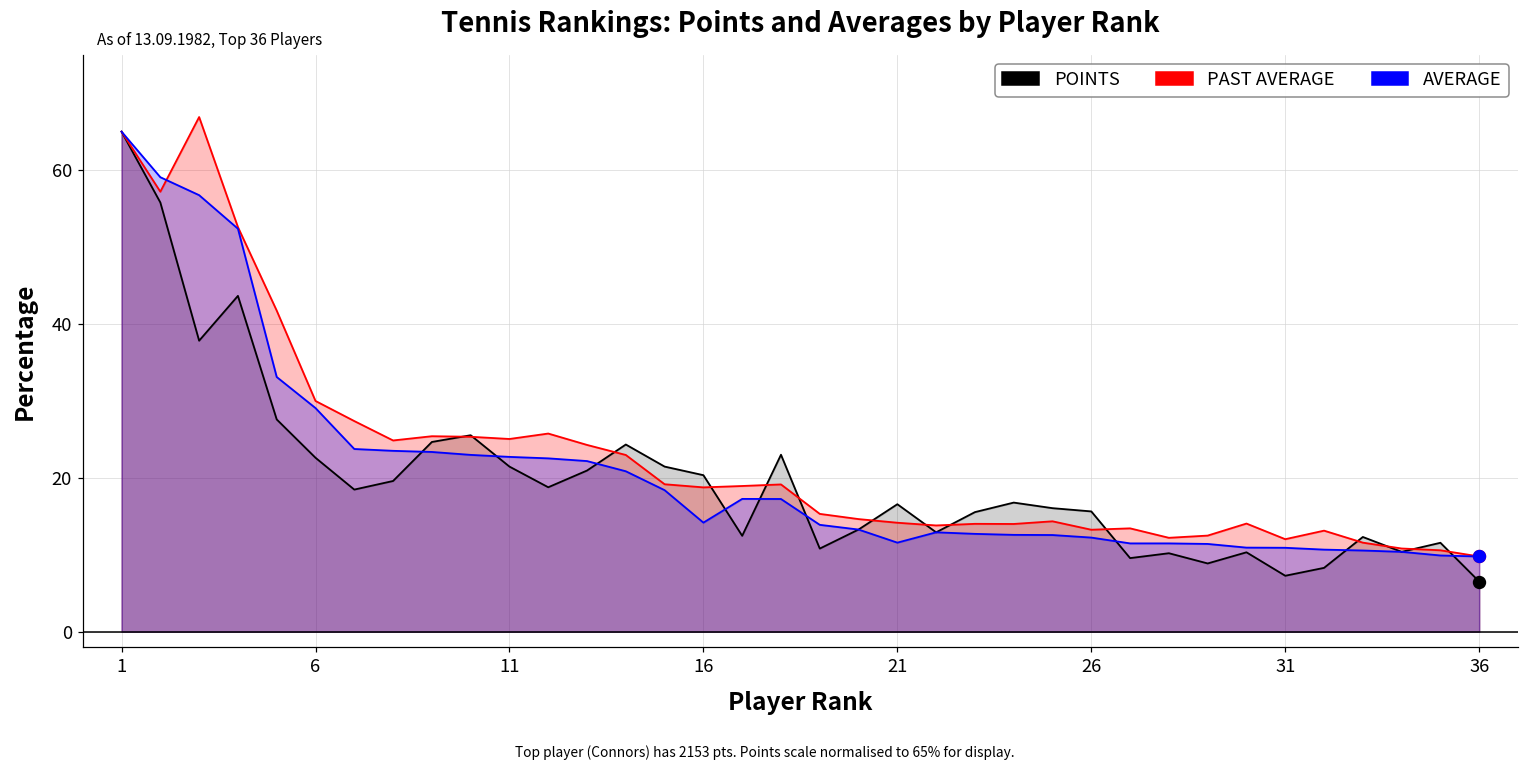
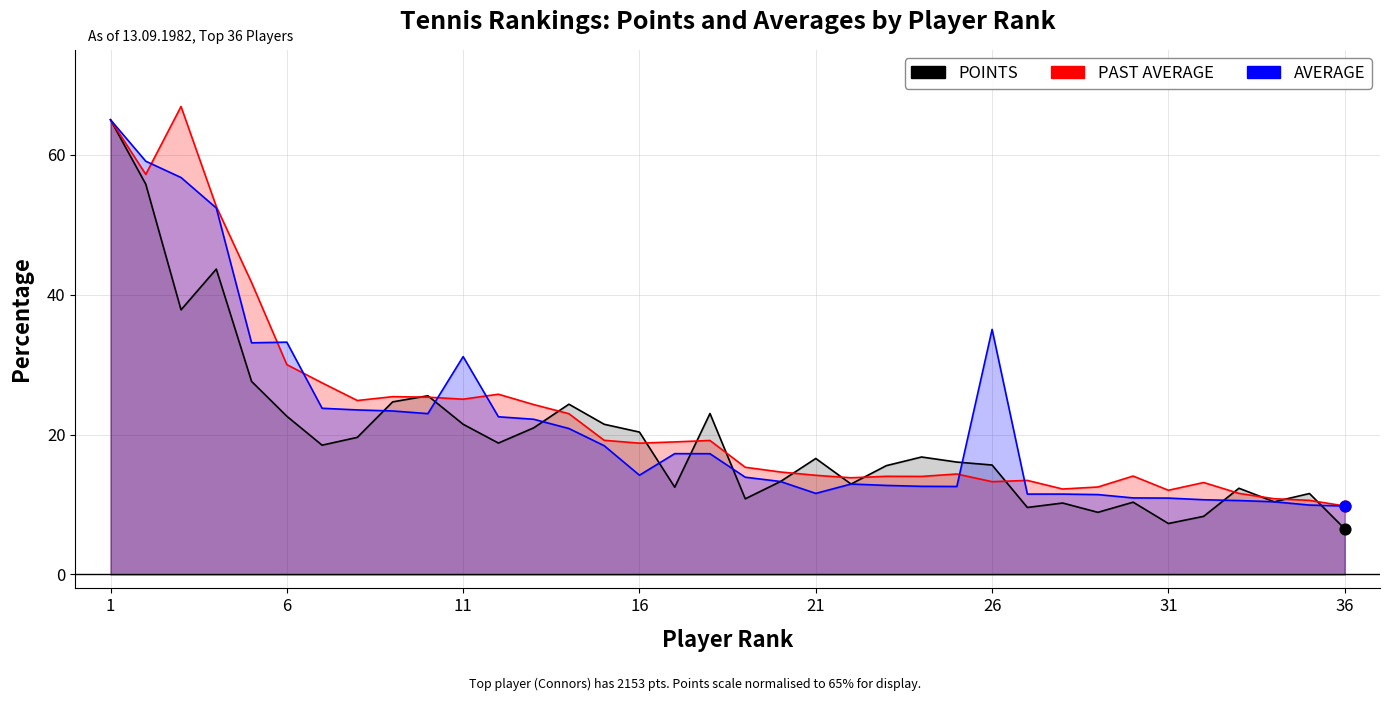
AVERAGE, 6: 29 -> 33
AVERAGE, 11: 23 -> 31
AVERAGE, 26: 12 -> 35
